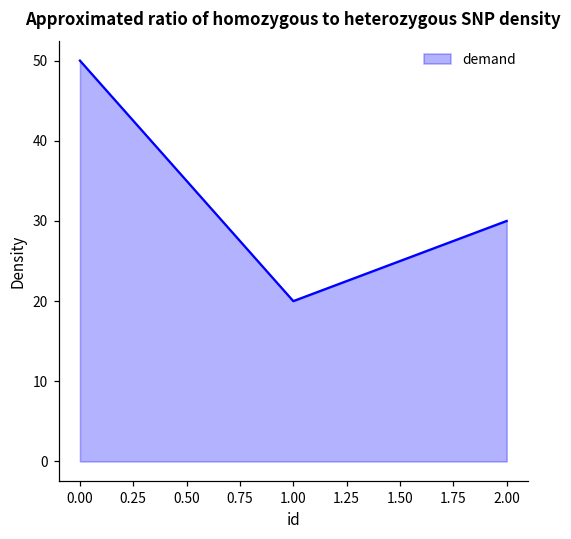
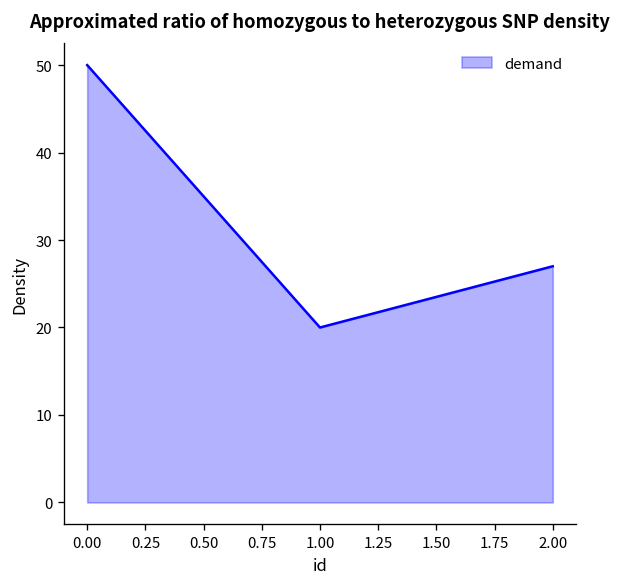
2.00: 30 -> 27
